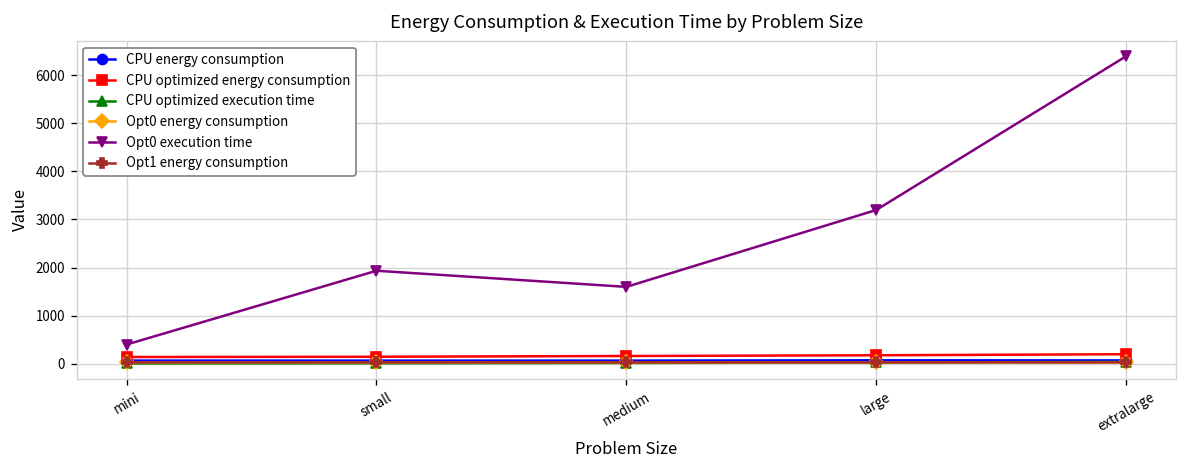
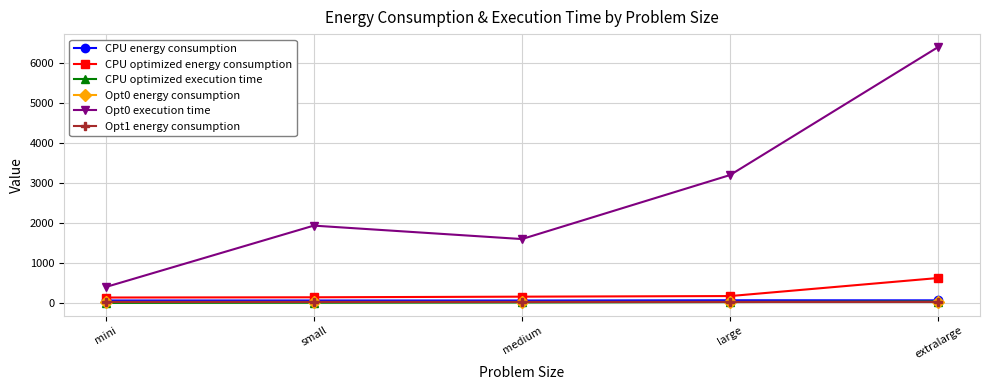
CPU optimized energy consumption, extralarge: 200 -> 600
